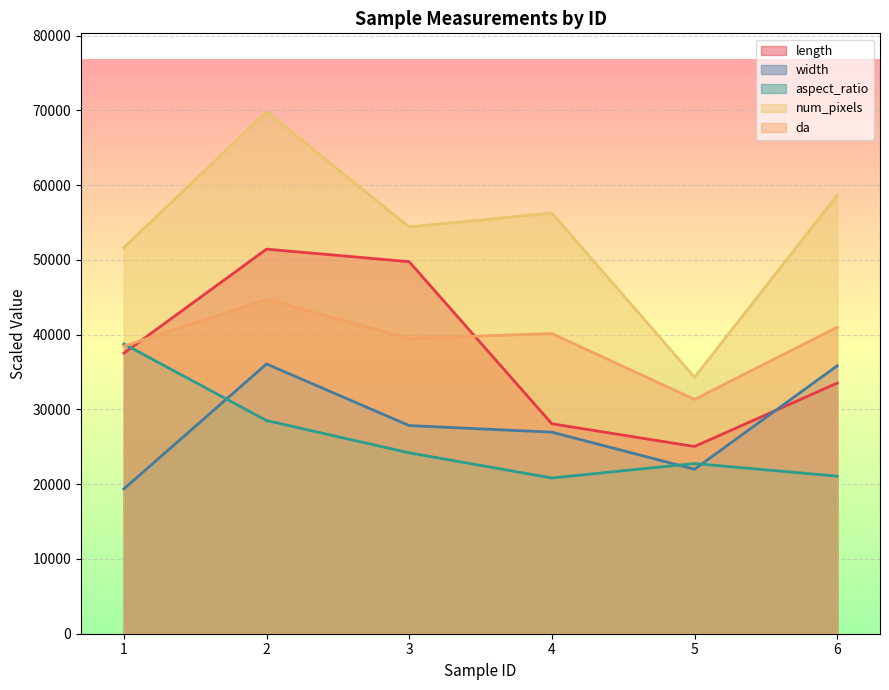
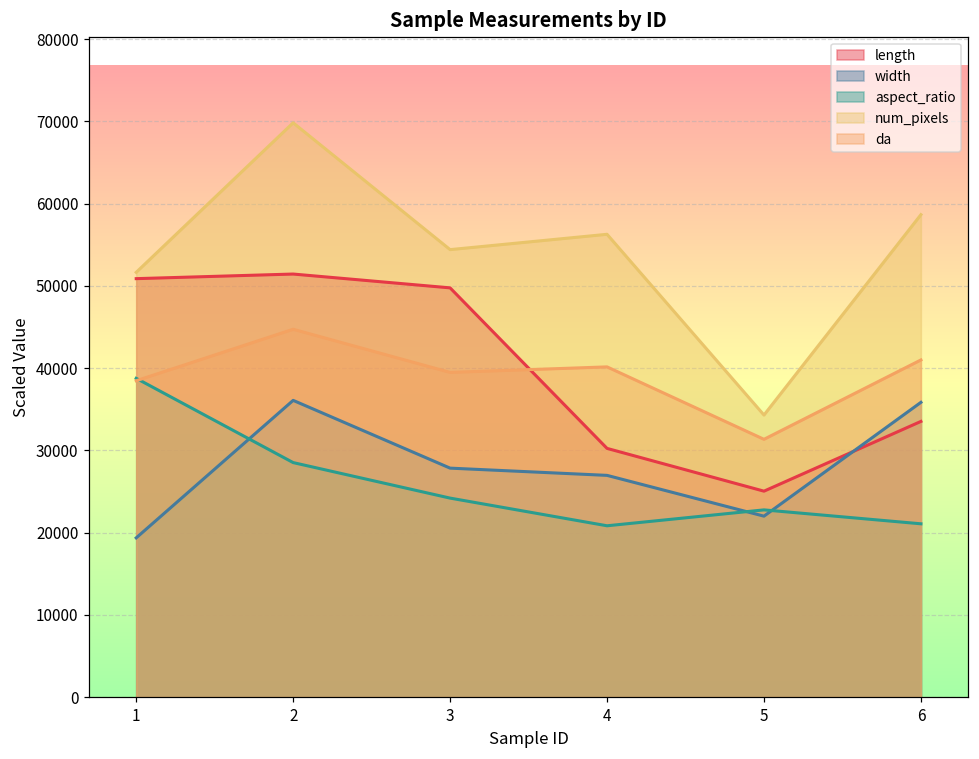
length, 1: 38000 -> 51000
length, 4: 28000 -> 30000
